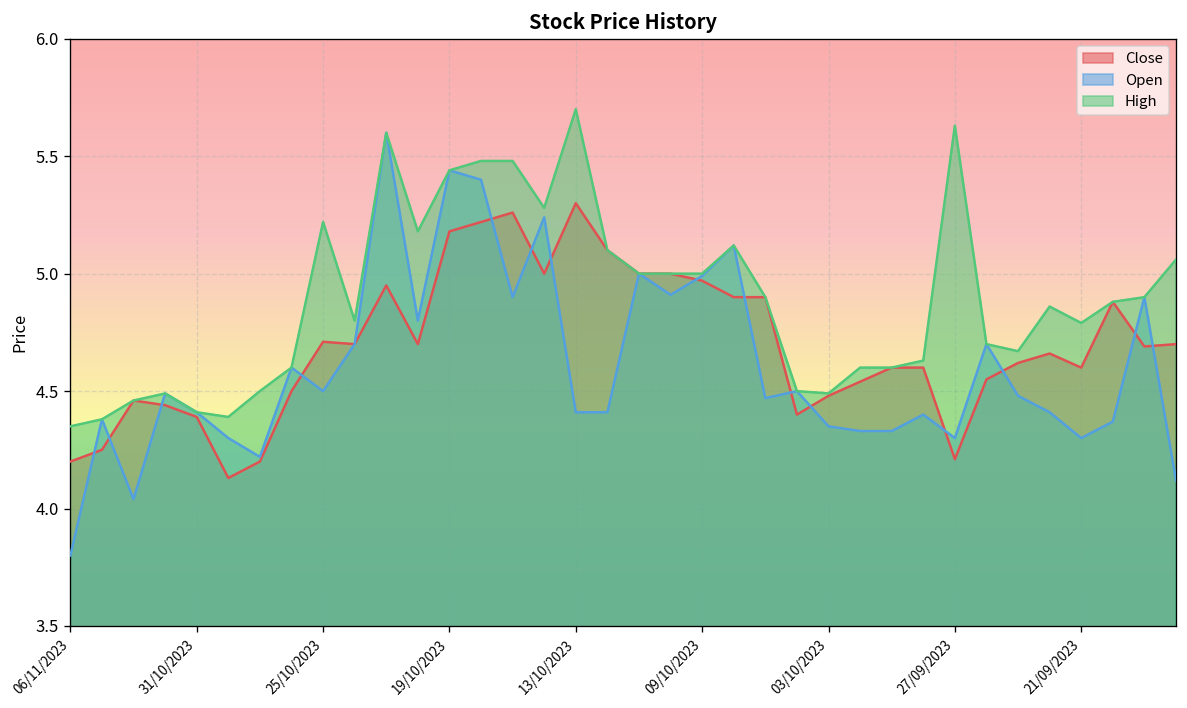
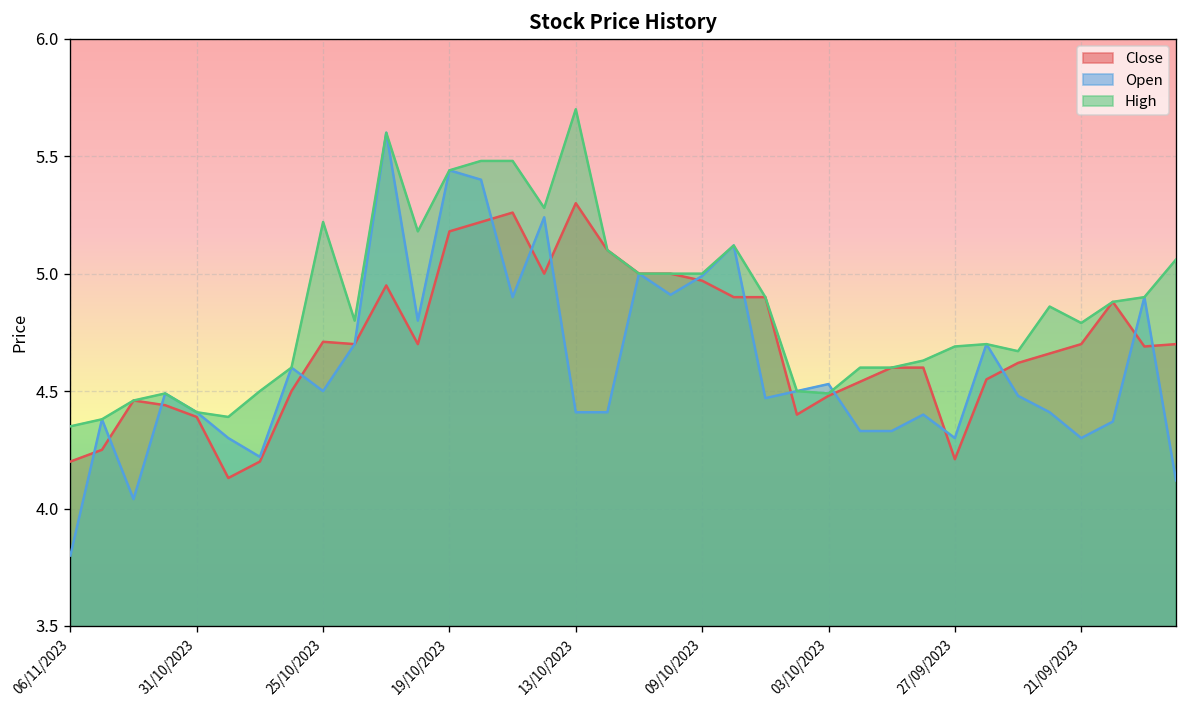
Open, 03/10/2023: 4.35 -> 4.53
High, 27/09/2023: 5.63 -> 4.69
Close, 21/09/2023: 4.6 -> 4.7
